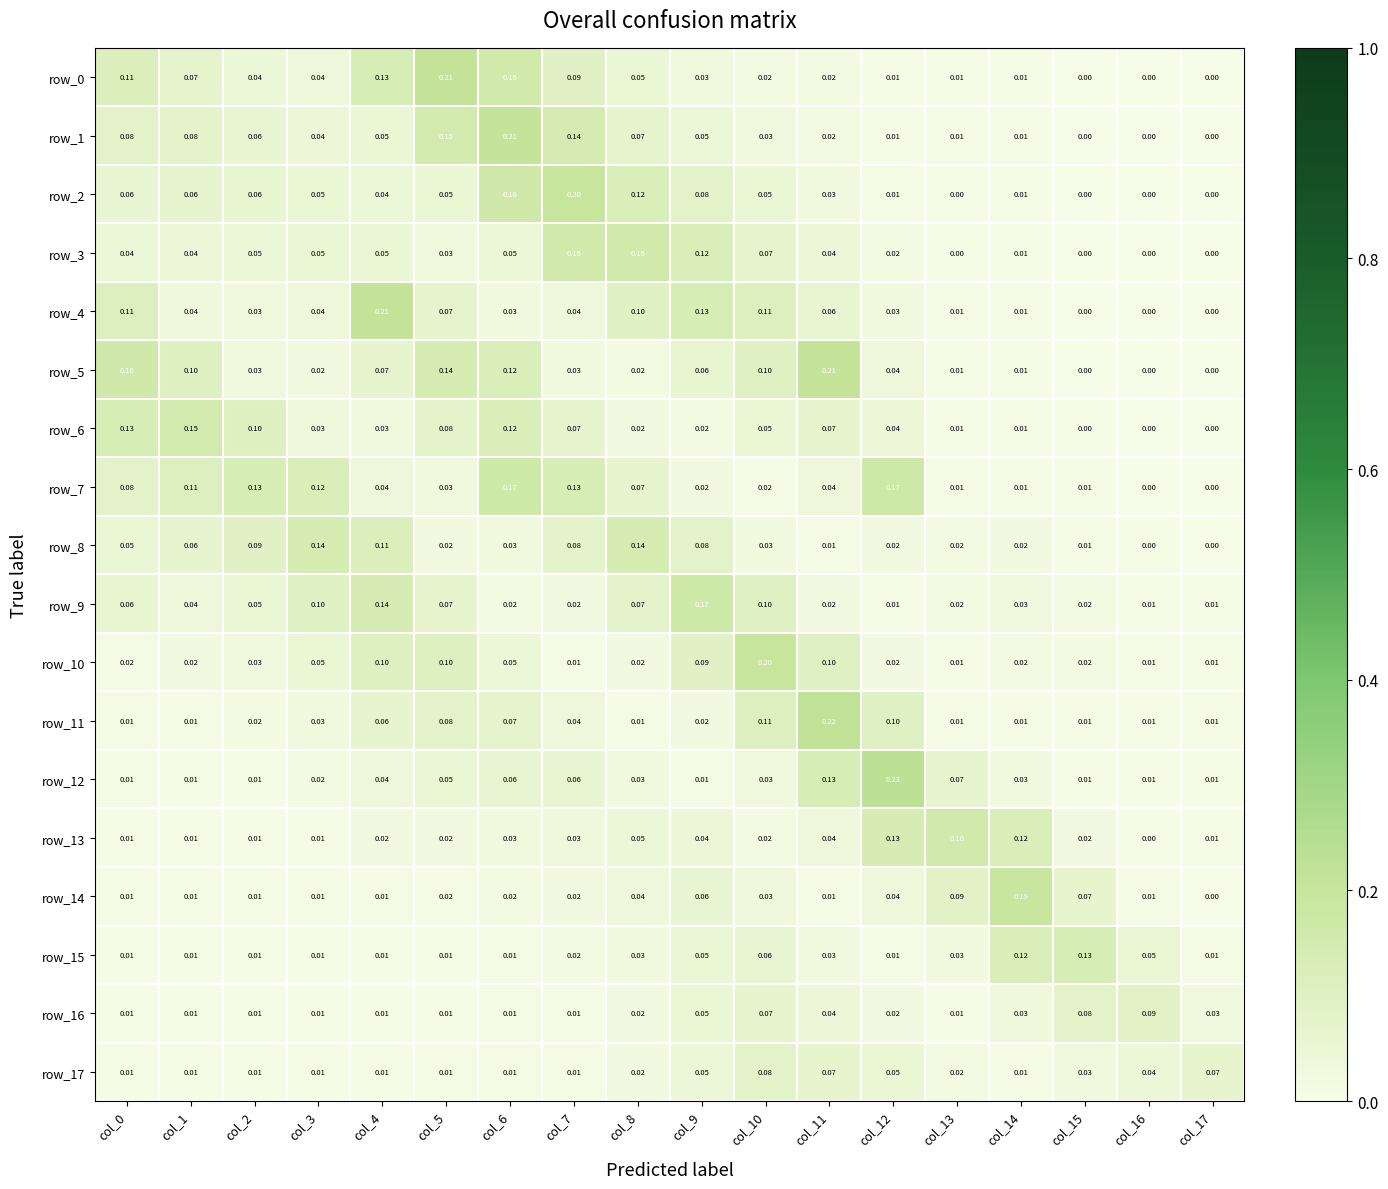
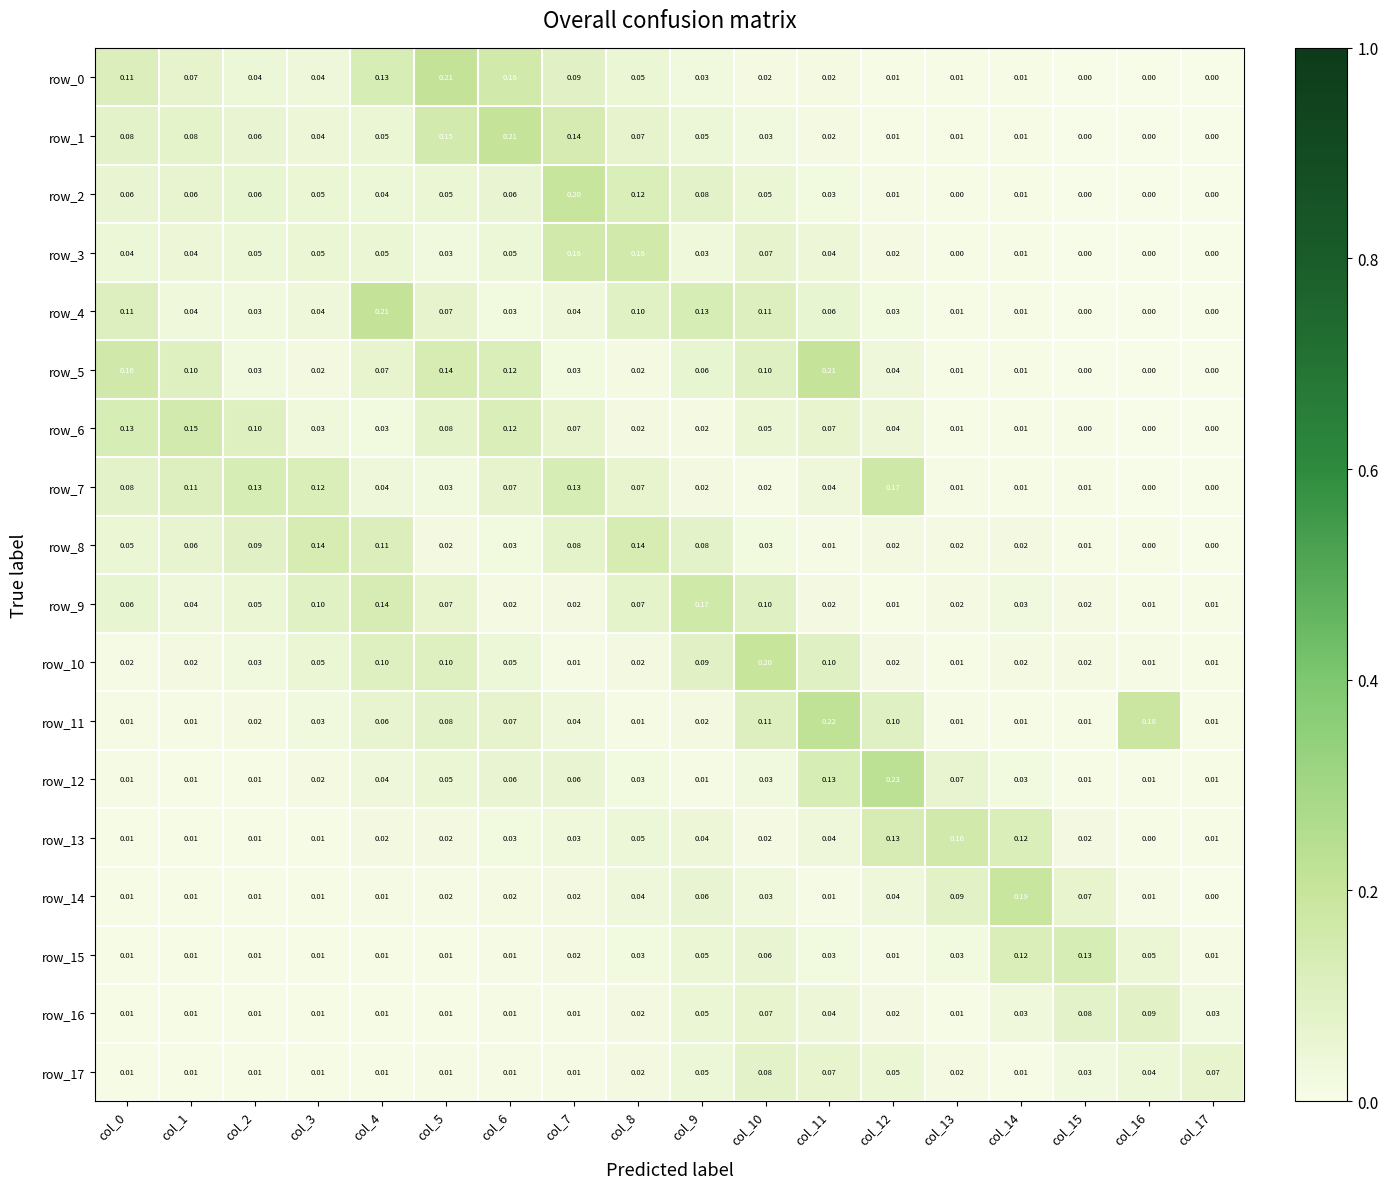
row_2, col_6: 0.16 -> 0.06
row_3, col_9: 0.12 -> 0.03
row_7, col_6: 0.17 -> 0.07
row_11, col_16: 0.01 -> 0.18
